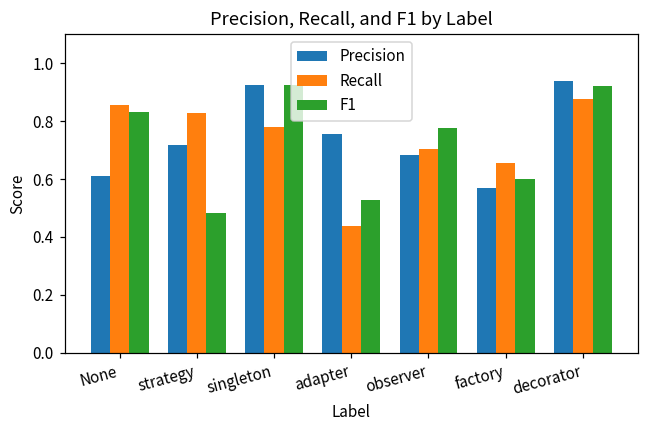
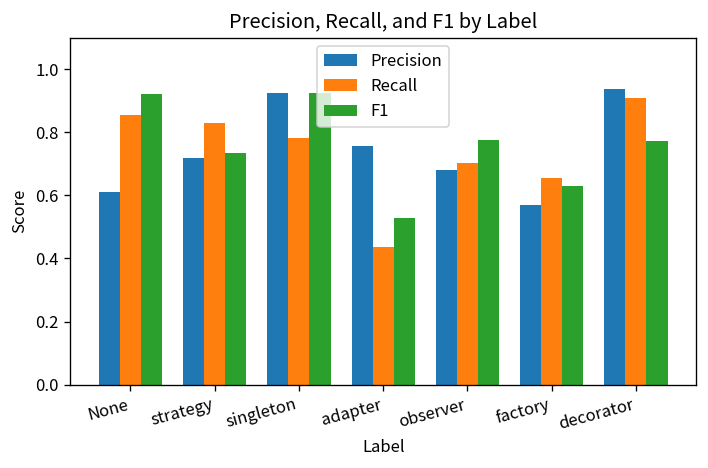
F1, None: 0.83 -> 0.92
F1, strategy: 0.48 -> 0.73
F1, factory: 0.60 -> 0.63
Recall, decorator: 0.88 -> 0.91
F1, decorator: 0.92 -> 0.77
